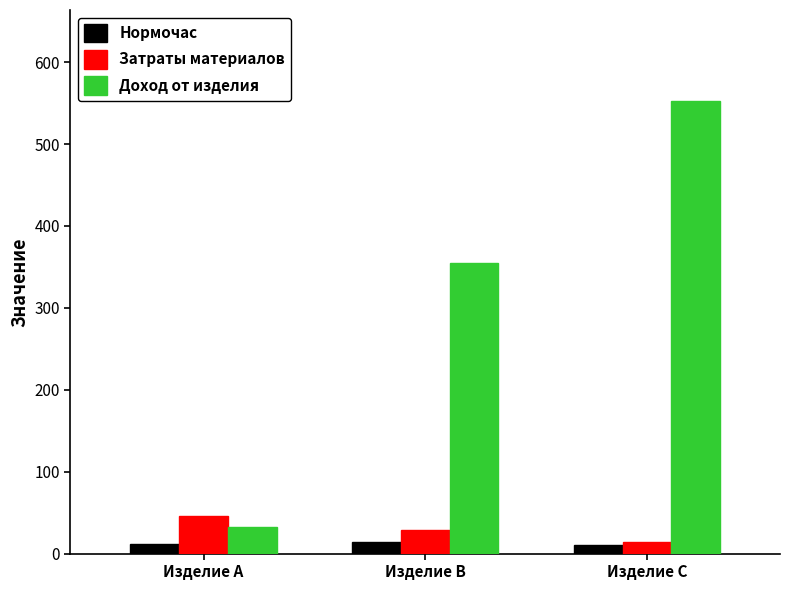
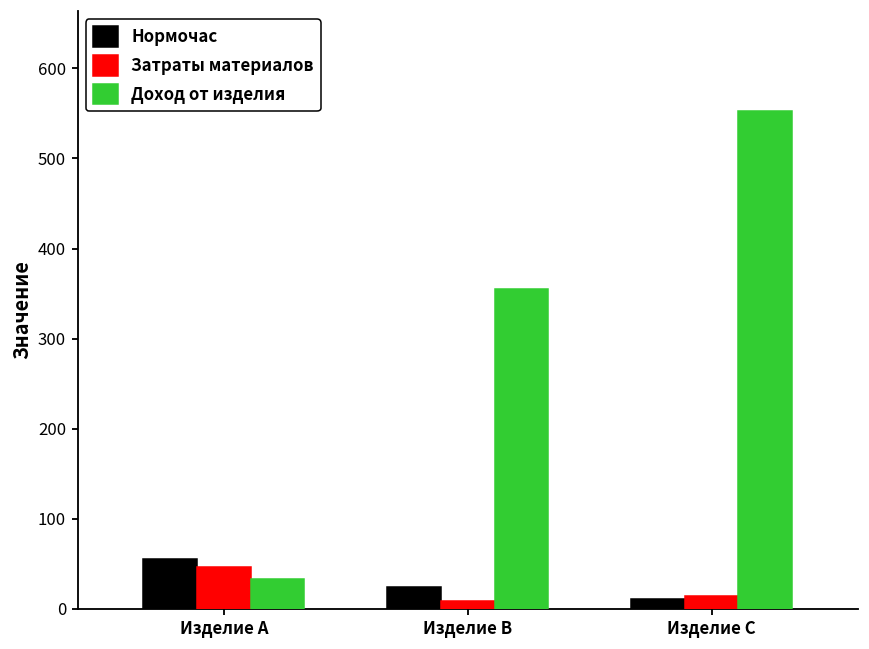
Нормочас, Изделие A: 10 -> 60
Нормочас, Изделие B: 10 -> 20
Затраты материалов, Изделие B: 30 -> 10
